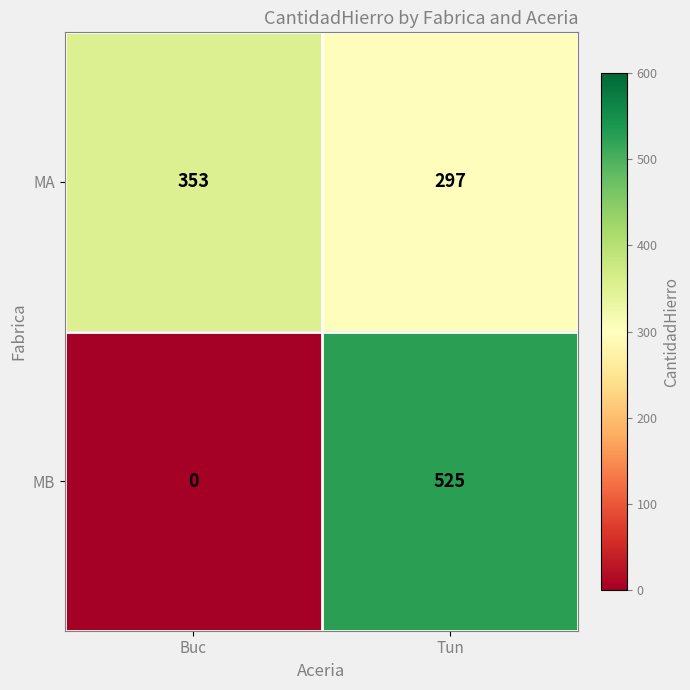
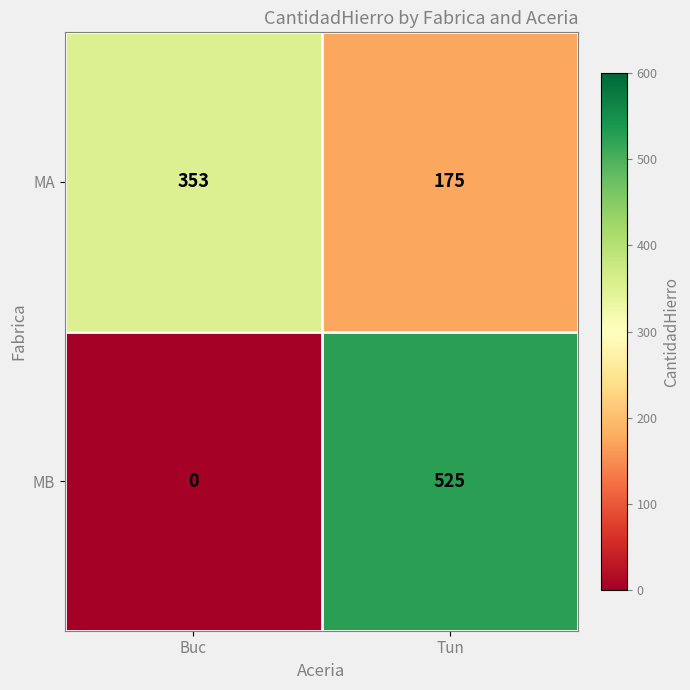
MA, Tun: 297 -> 175
